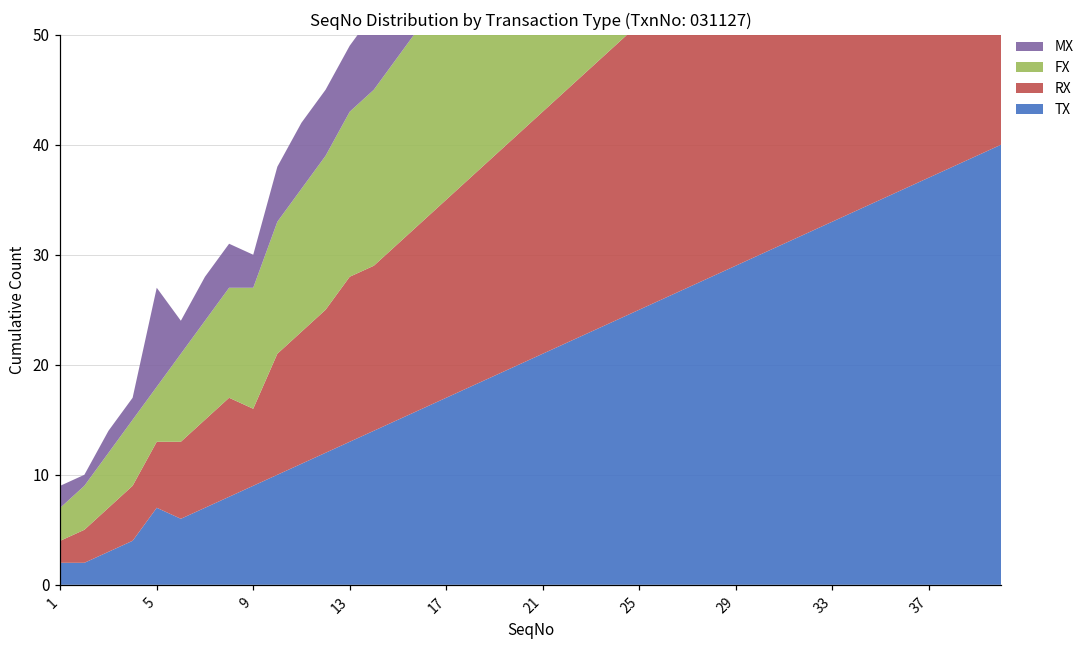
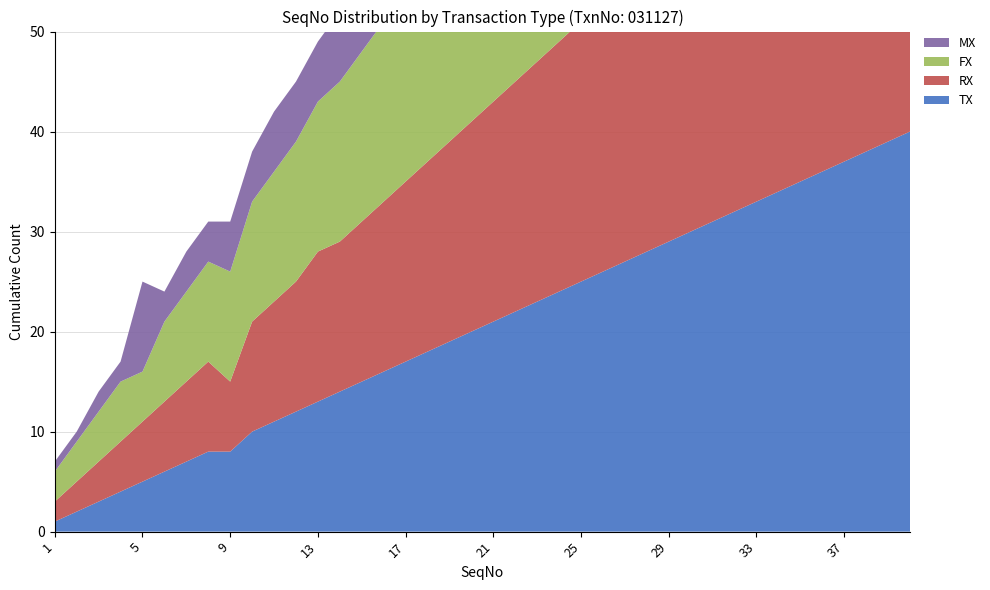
TX, 1: 2 -> 1
MX, 1: 2 -> 1
TX, 5: 7 -> 5
TX, 9: 9 -> 8
MX, 9: 3 -> 5
